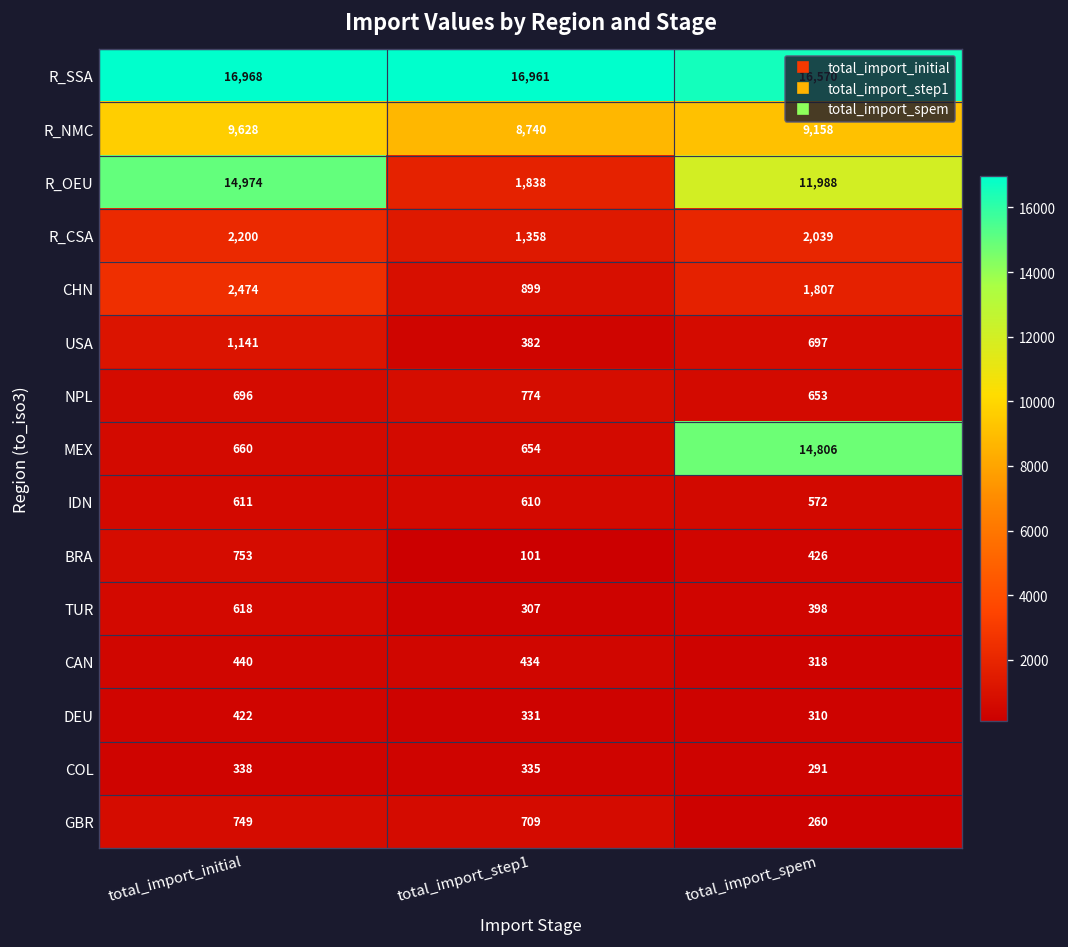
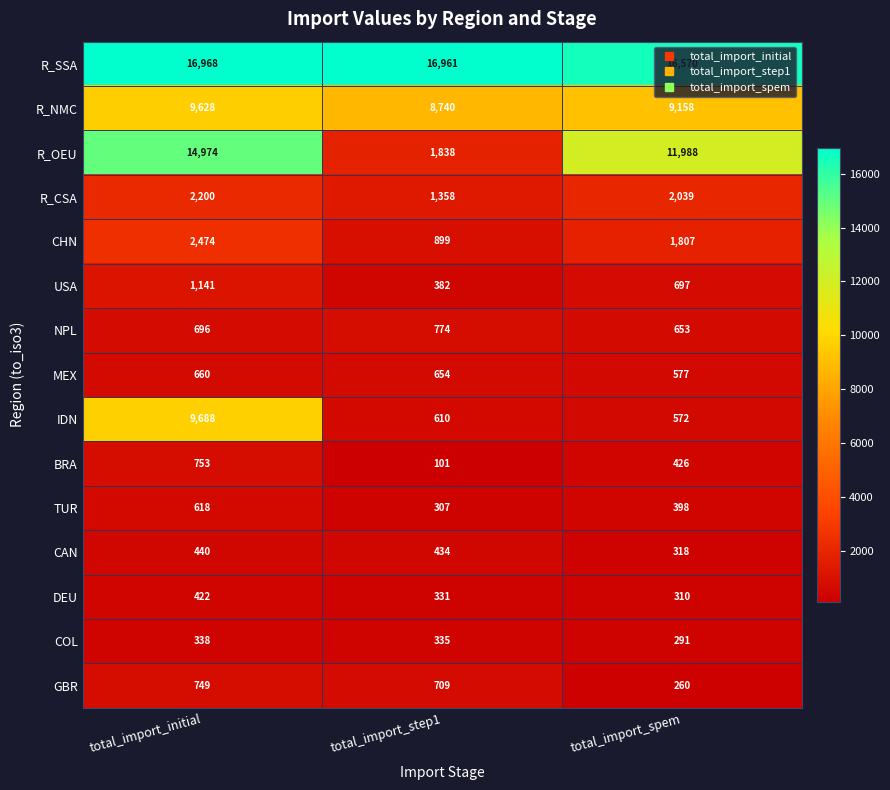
MEX, total_import_spem: 14,806 -> 577
IDN, total_import_initial: 611 -> 9,688
